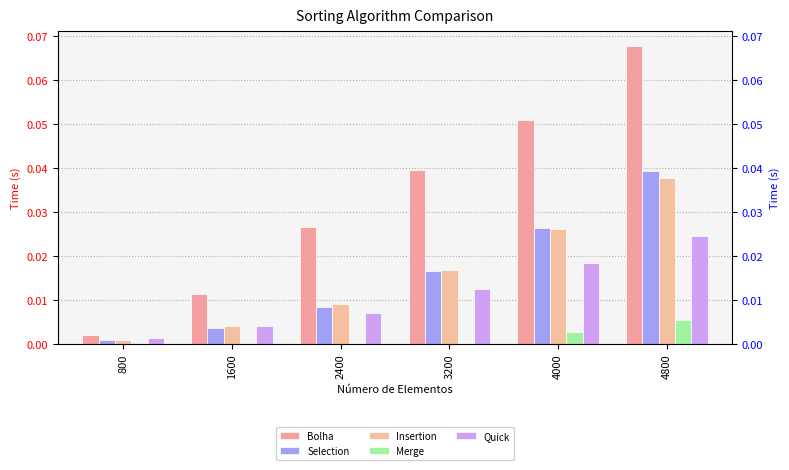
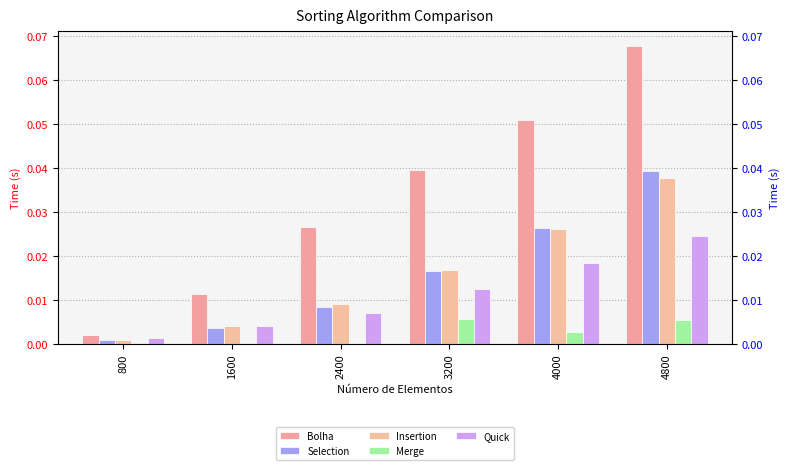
Merge, 3200: 0.000 -> 0.006
